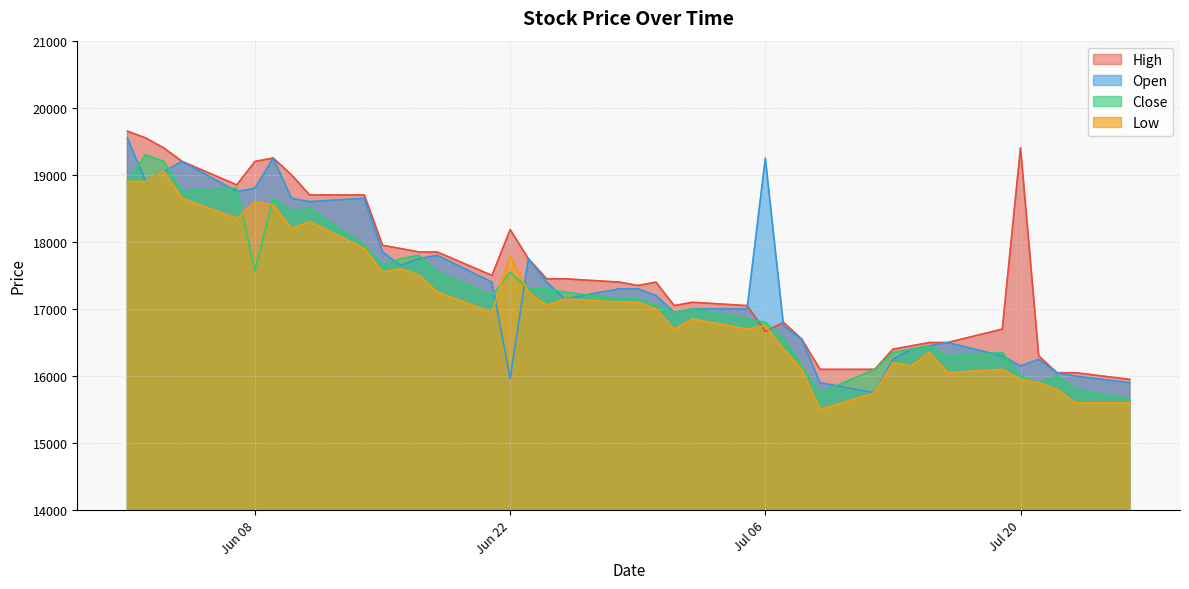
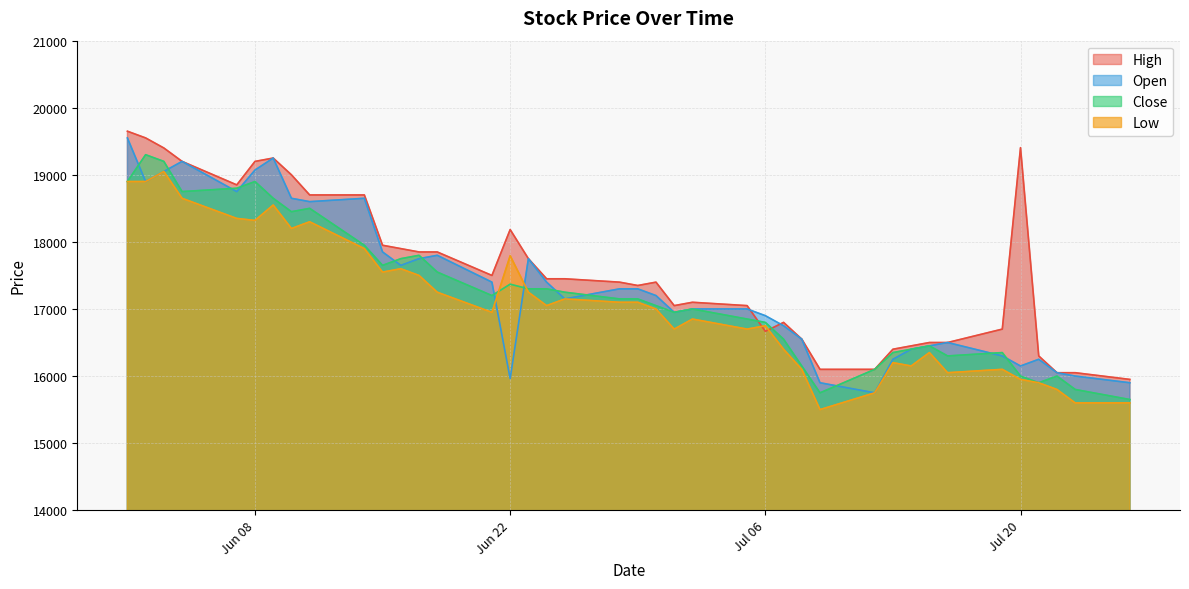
Open, Jun 08: 18800 -> 19100
Close, Jun 08: 17600 -> 18900
Low, Jun 08: 18600 -> 18300
Close, Jun 22: 17600 -> 17400
Open, Jul 06: 19200 -> 16900
